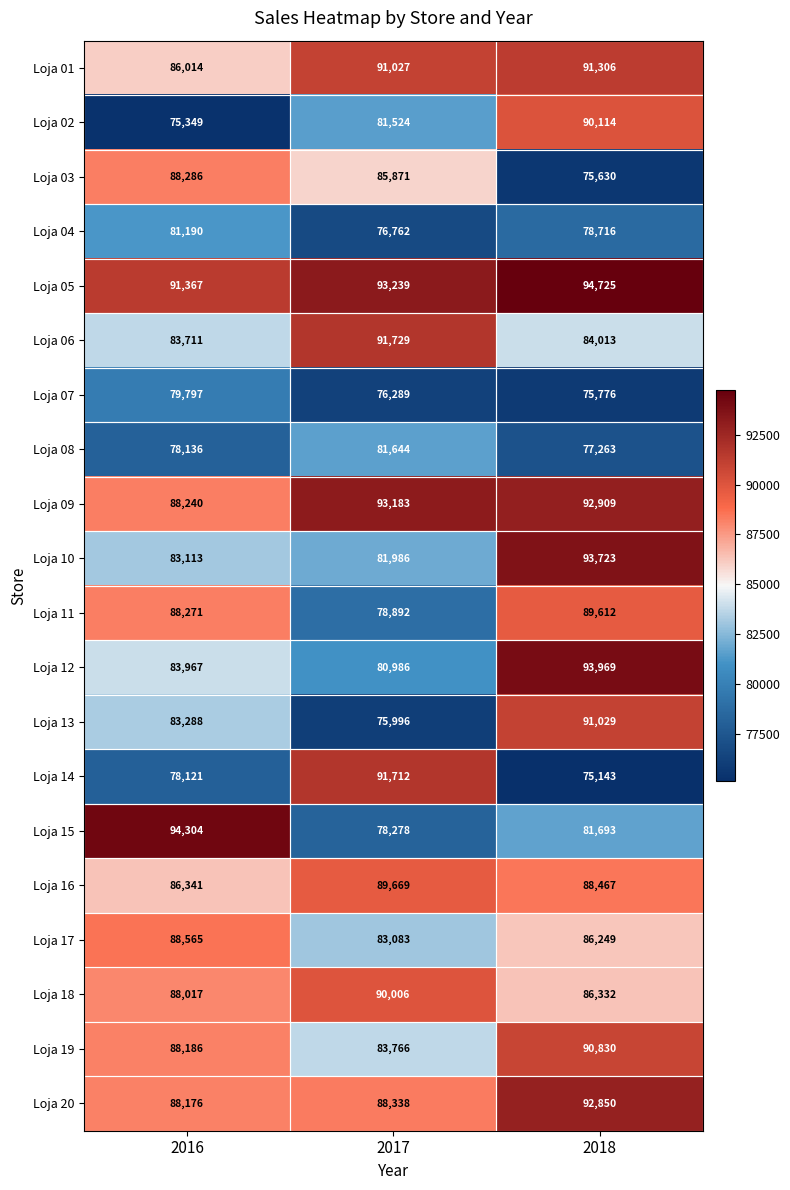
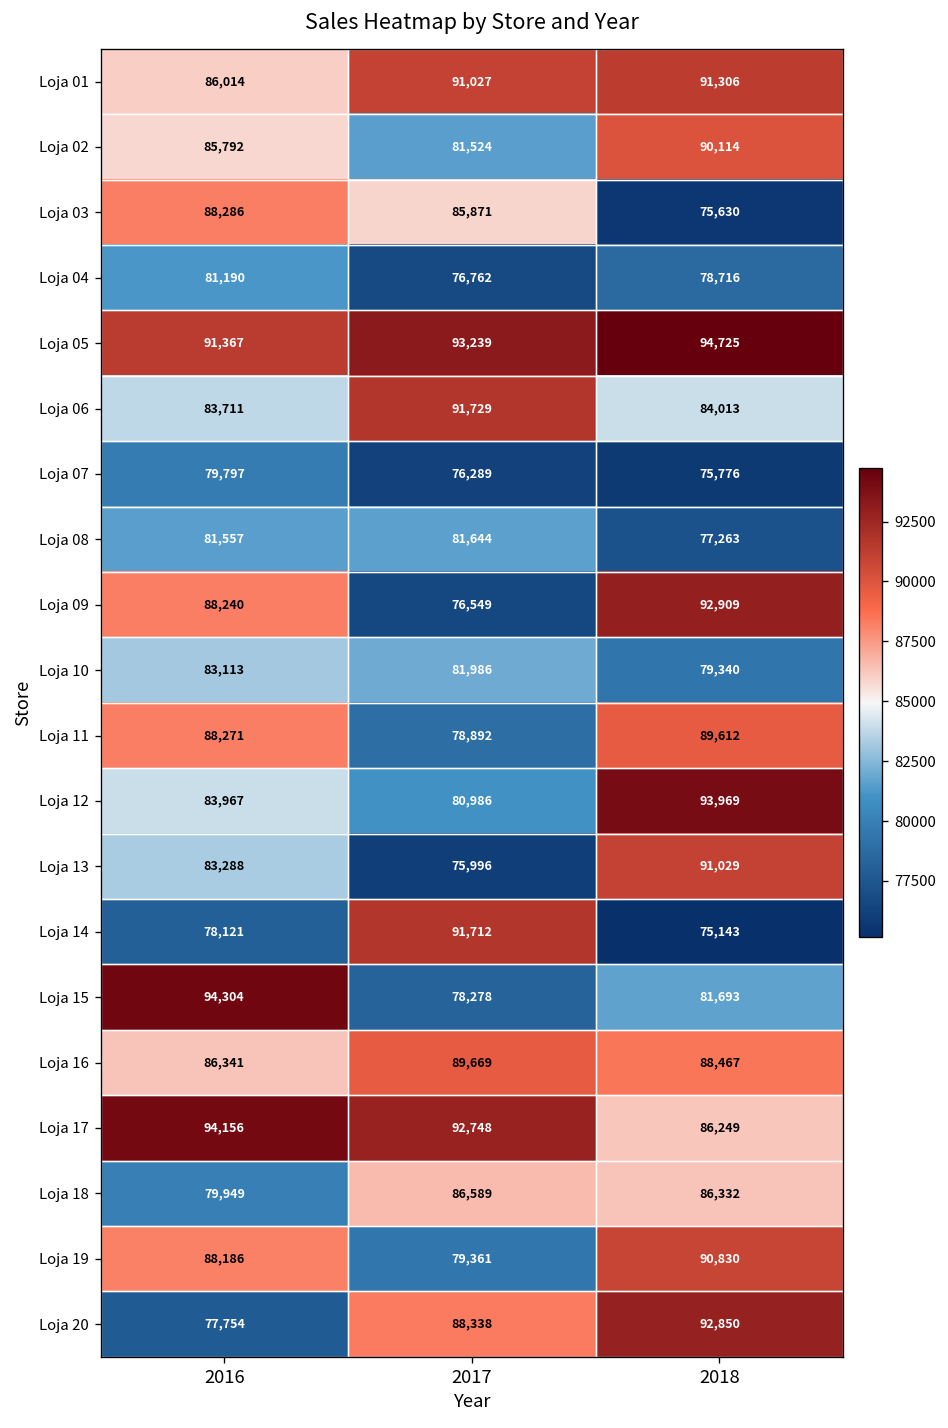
Loja 02, 2016: 75,349 -> 85,792
Loja 08, 2016: 78,136 -> 81,557
Loja 09, 2017: 93,183 -> 76,549
Loja 10, 2018: 93,723 -> 79,340
Loja 17, 2016: 88,565 -> 94,156
Loja 17, 2017: 83,083 -> 92,748
Loja 18, 2016: 88,017 -> 79,949
Loja 18, 2017: 90,006 -> 86,589
Loja 19, 2017: 83,766 -> 79,361
Loja 20, 2016: 88,176 -> 77,754
